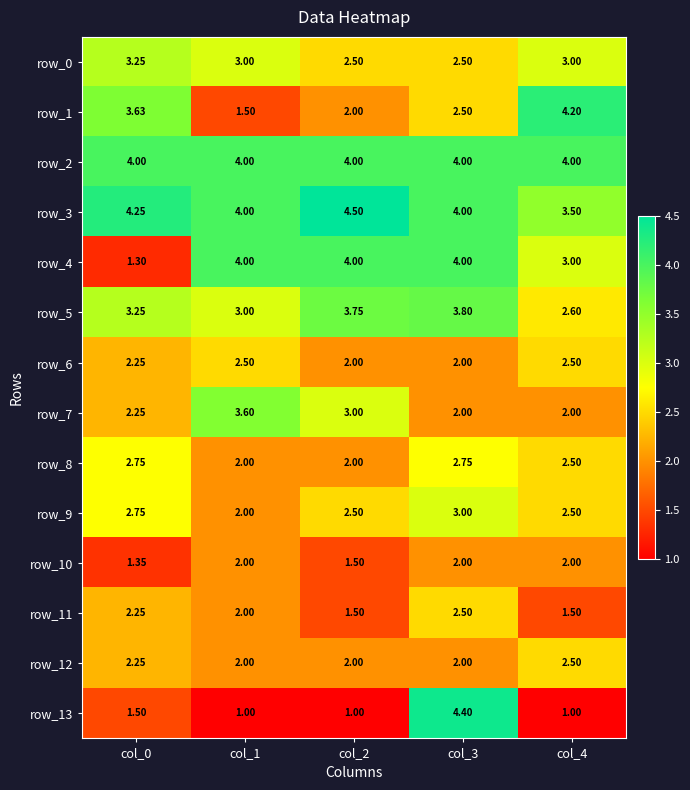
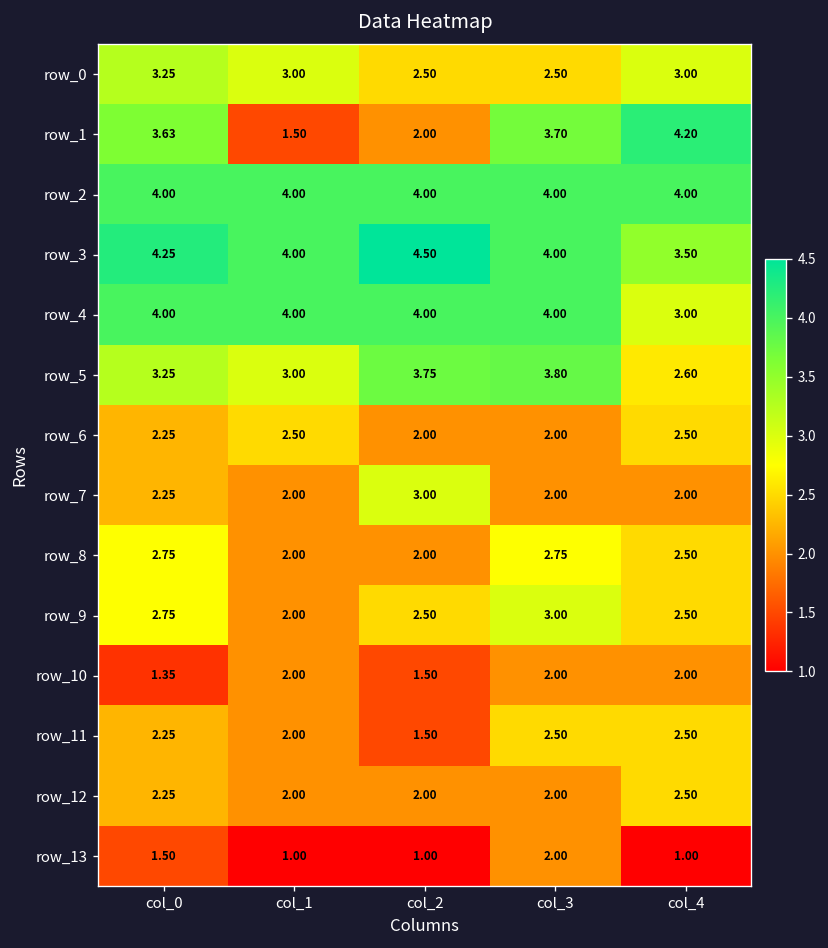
row_1, col_3: 2.50 -> 3.70
row_4, col_0: 1.30 -> 4.00
row_7, col_1: 3.60 -> 2.00
row_11, col_4: 1.50 -> 2.50
row_13, col_3: 4.40 -> 2.00
